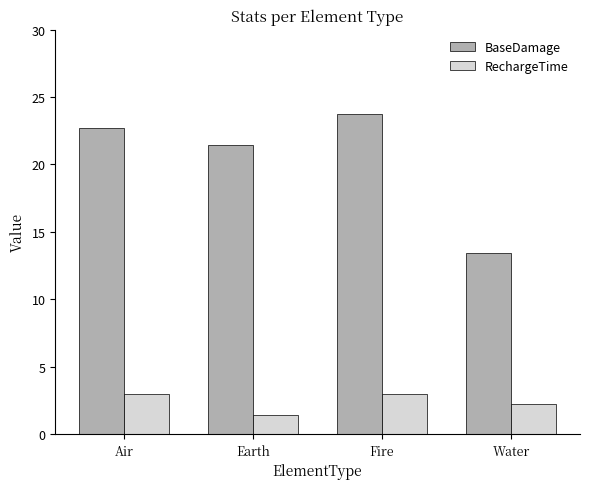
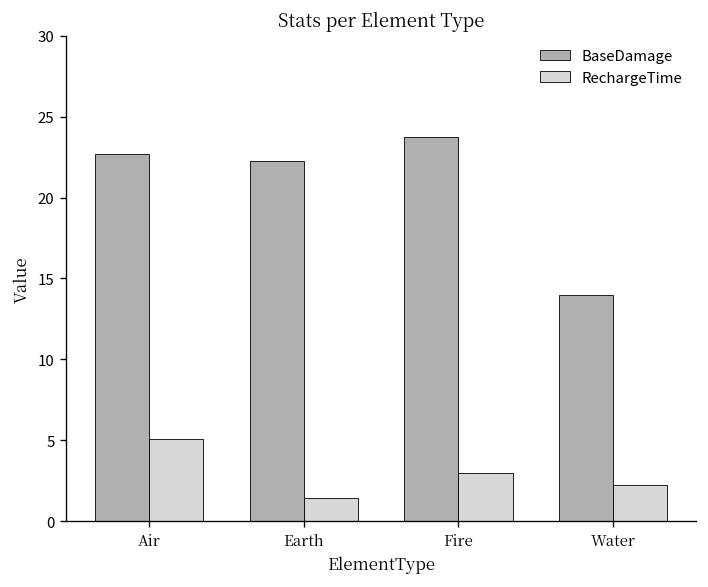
RechargeTime, Air: 3.0 -> 5.1
BaseDamage, Earth: 21.5 -> 22.3
BaseDamage, Water: 13.4 -> 14.0
